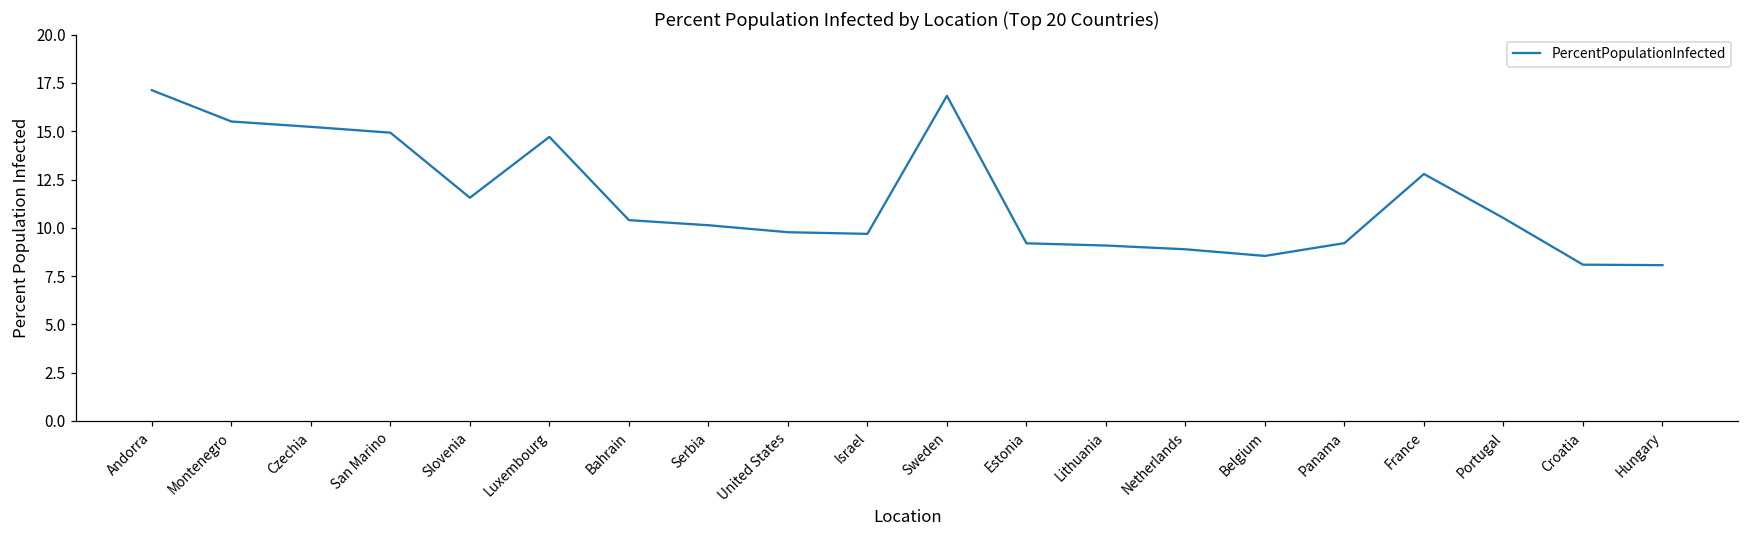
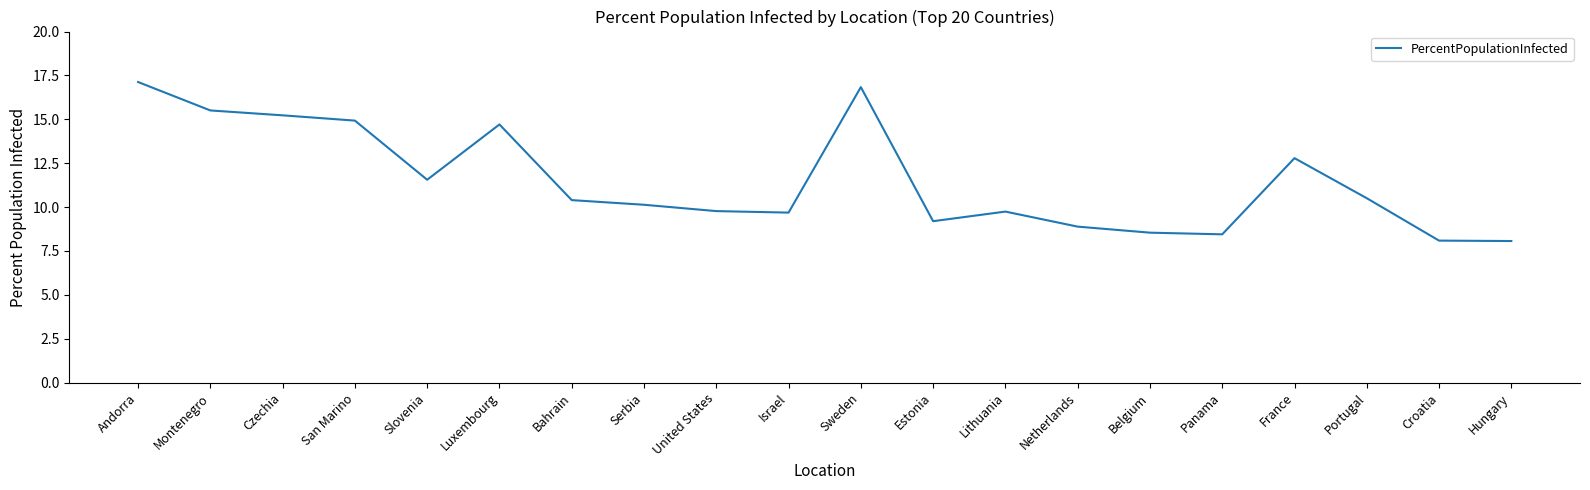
Lithuania: 9.1 -> 9.7
Panama: 9.2 -> 8.4
